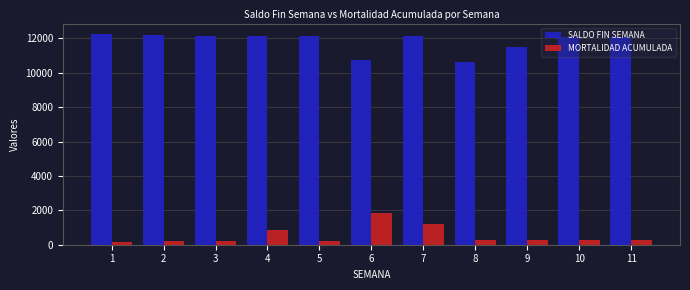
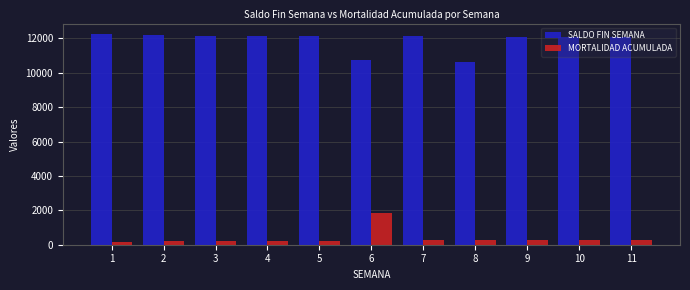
MORTALIDAD ACUMULADA, 4: 800 -> 200
MORTALIDAD ACUMULADA, 7: 1200 -> 300
SALDO FIN SEMANA, 9: 11500 -> 12100
